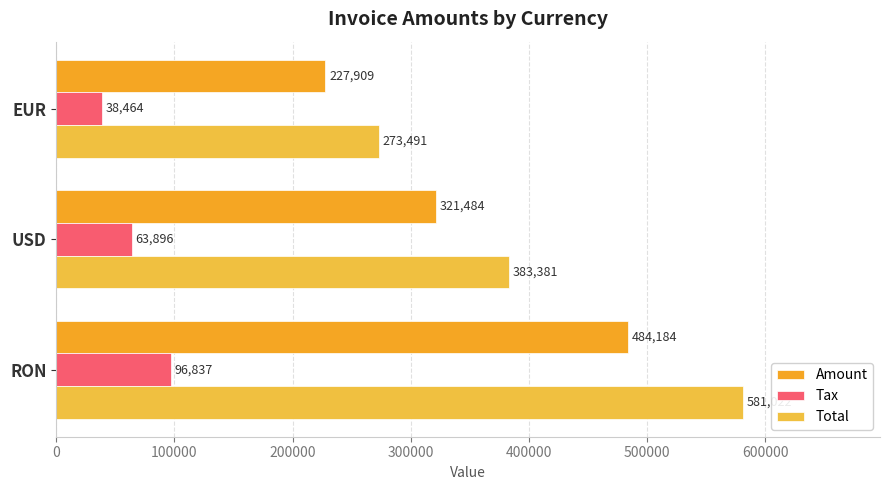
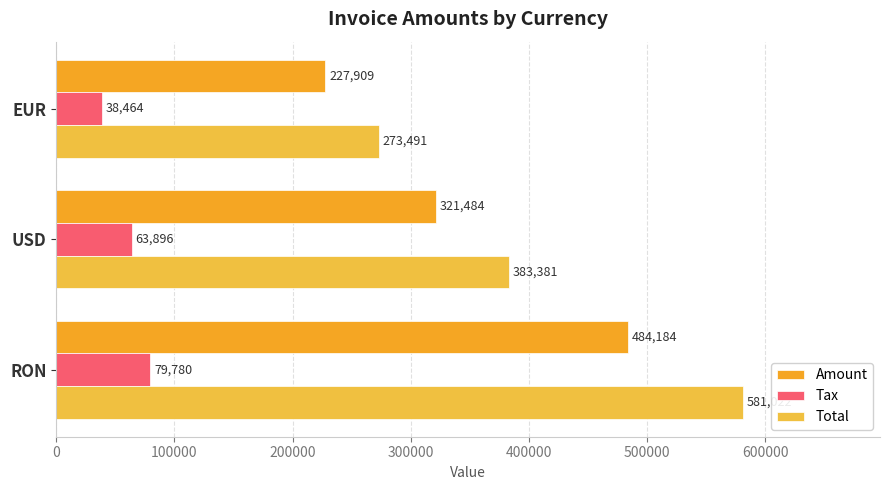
Tax, RON: 96,837 -> 79,780
